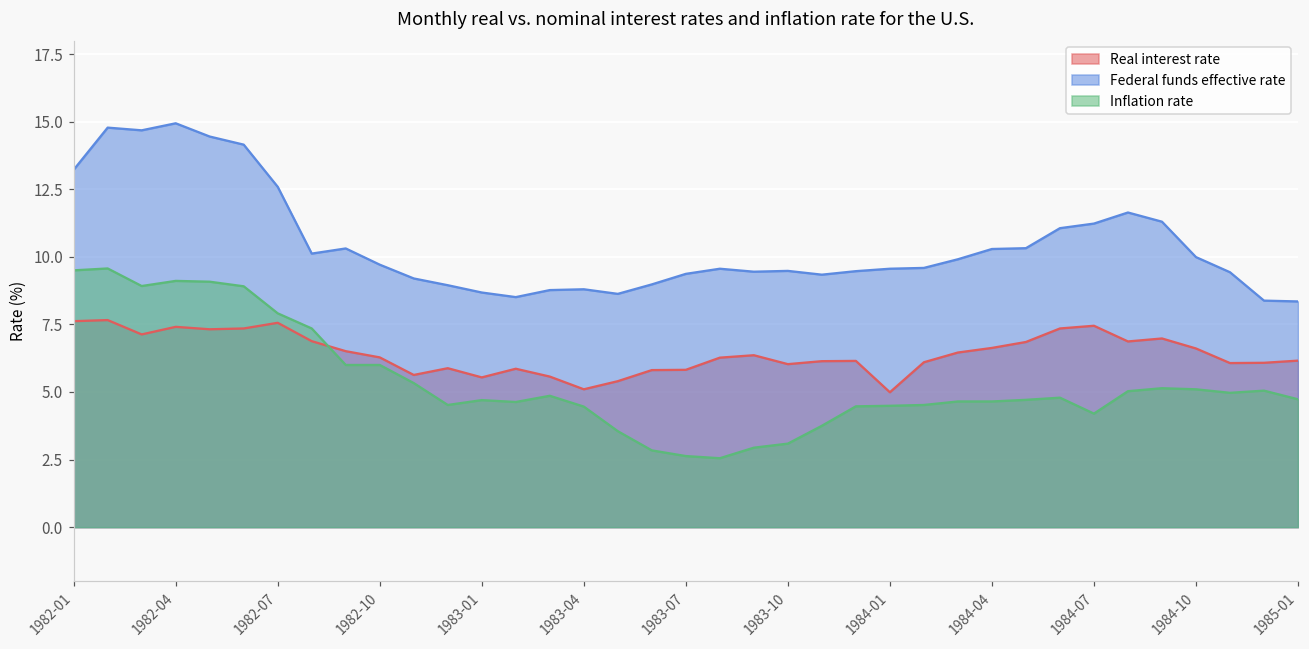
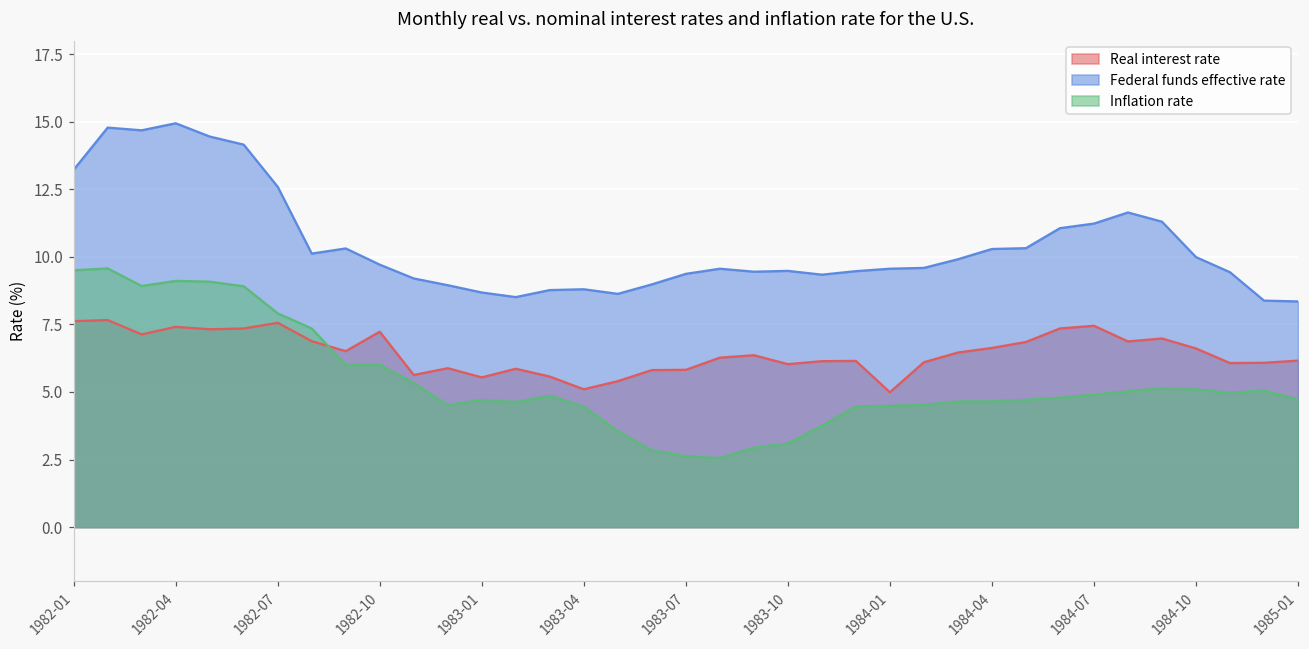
Real interest rate, 1982-10: 6.3 -> 7.2
Inflation rate, 1984-07: 4.2 -> 4.9
